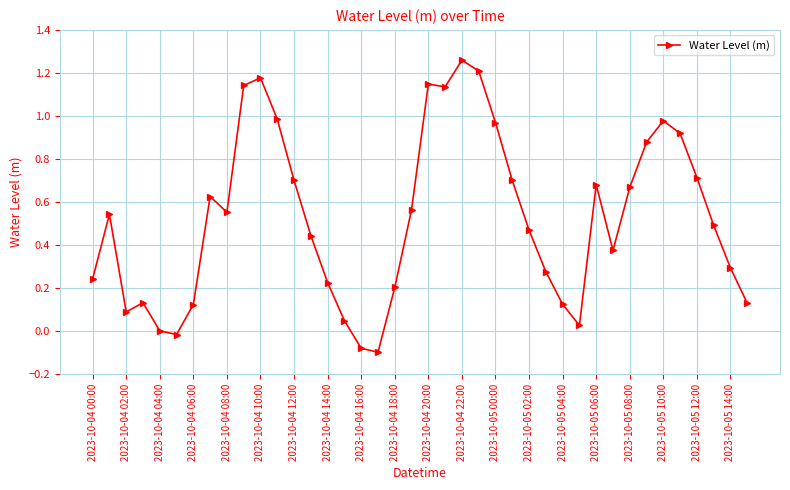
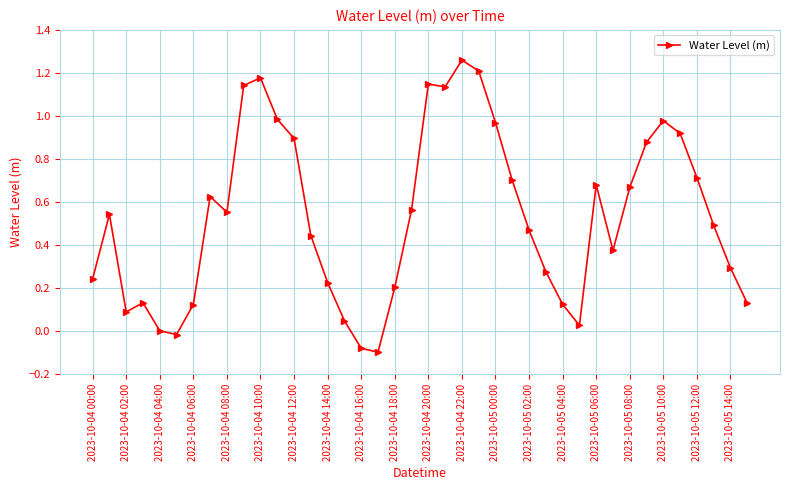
2023-10-04 12:00: 0.70 -> 0.90
